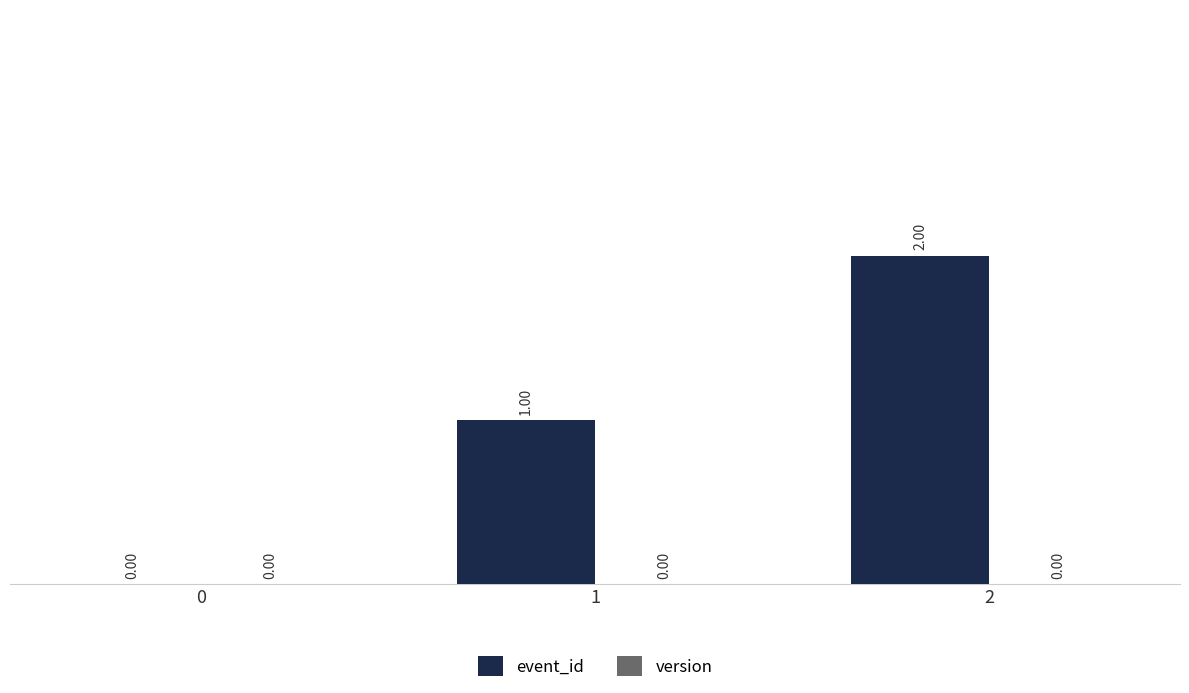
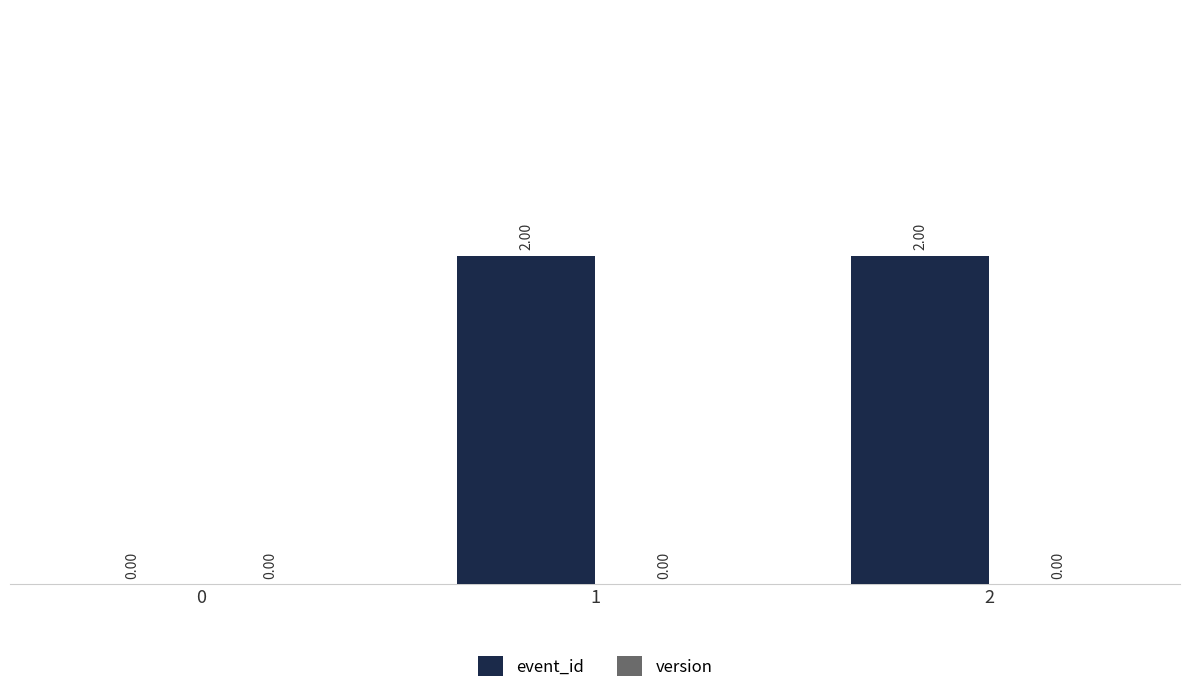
event_id, 1: 1.00 -> 2.00
